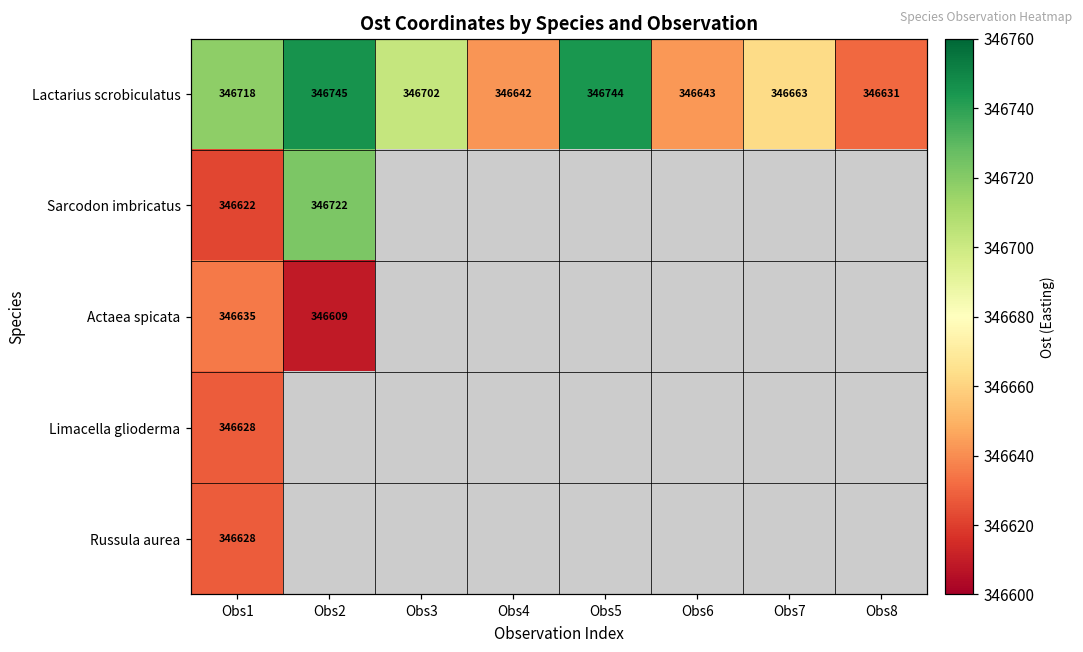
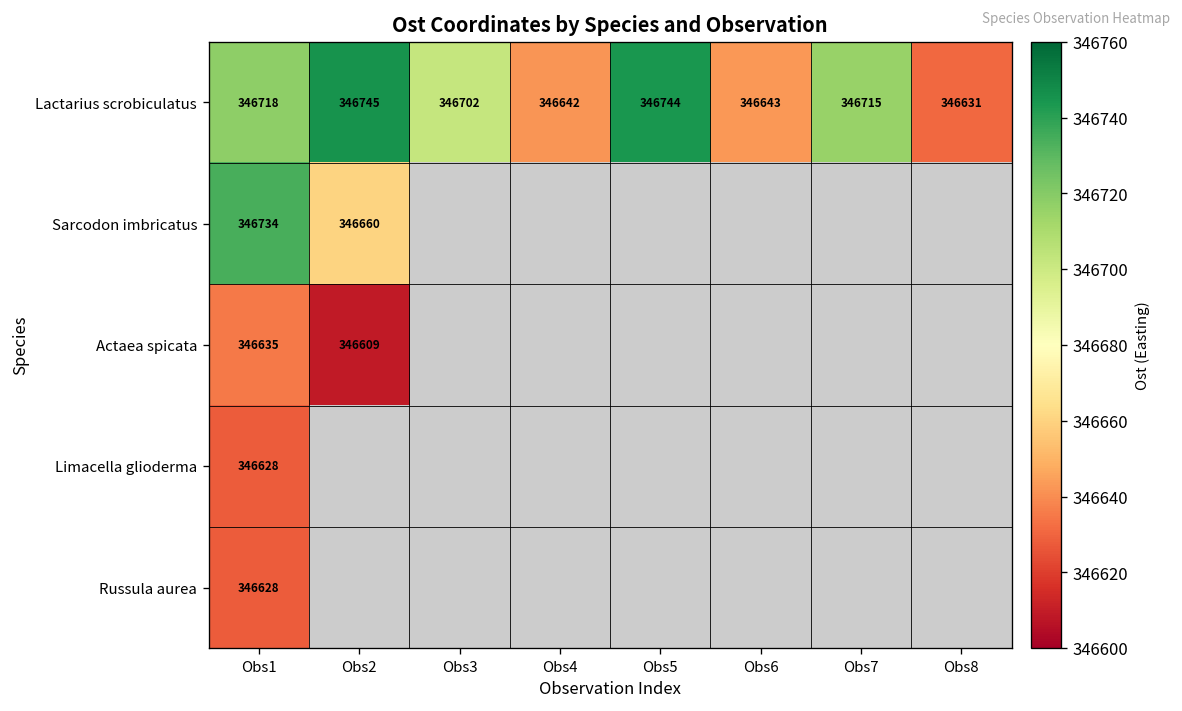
Lactarius scrobiculatus, Obs7: 346663 -> 346715
Sarcodon imbricatus, Obs1: 346622 -> 346734
Sarcodon imbricatus, Obs2: 346722 -> 346660
